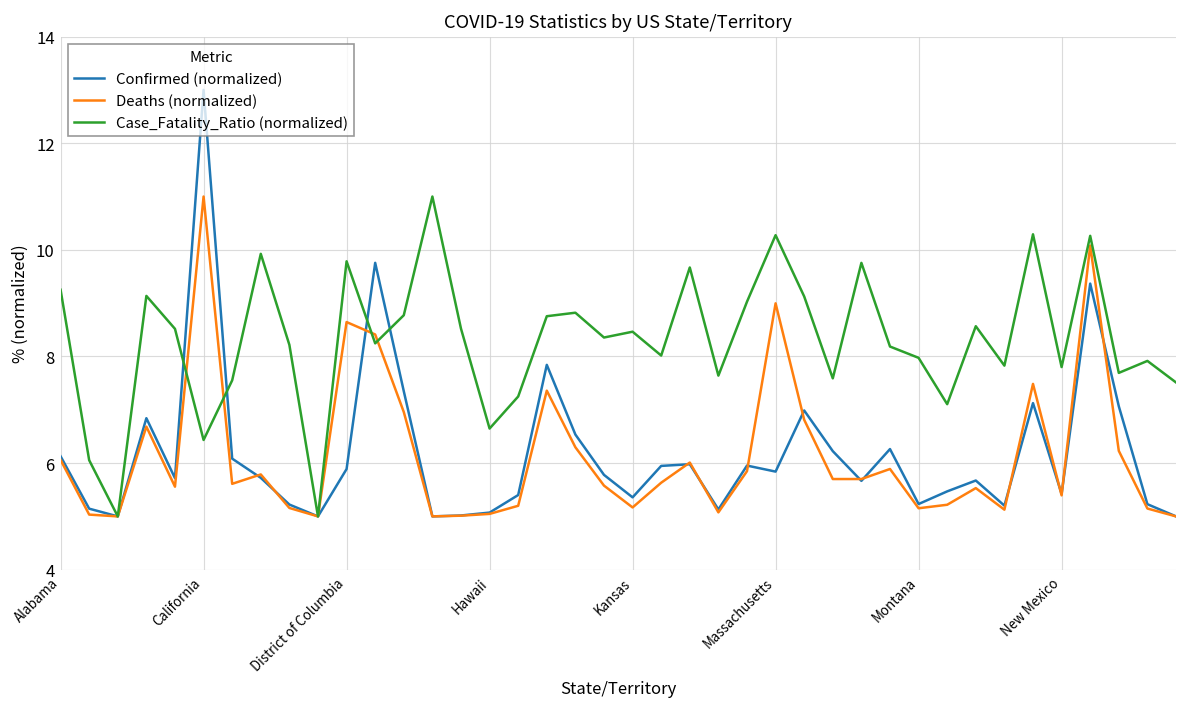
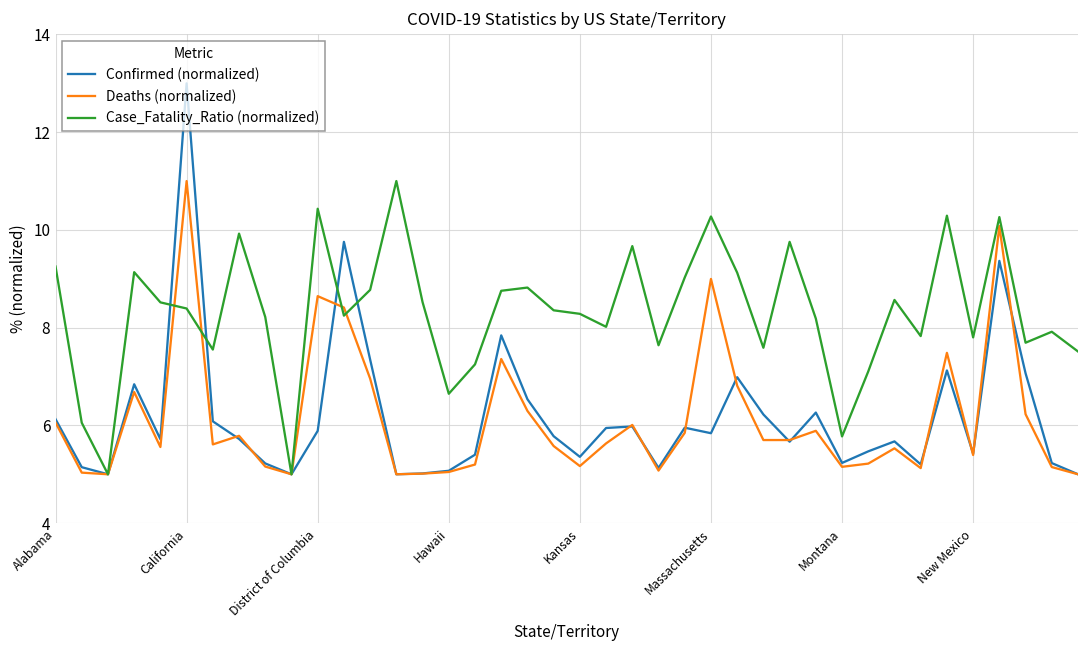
Case_Fatality_Ratio (normalized), California: 6.4 -> 8.4
Case_Fatality_Ratio (normalized), District of Columbia: 9.8 -> 10.4
Case_Fatality_Ratio (normalized), Kansas: 8.5 -> 8.3
Case_Fatality_Ratio (normalized), Montana: 8.0 -> 5.8
